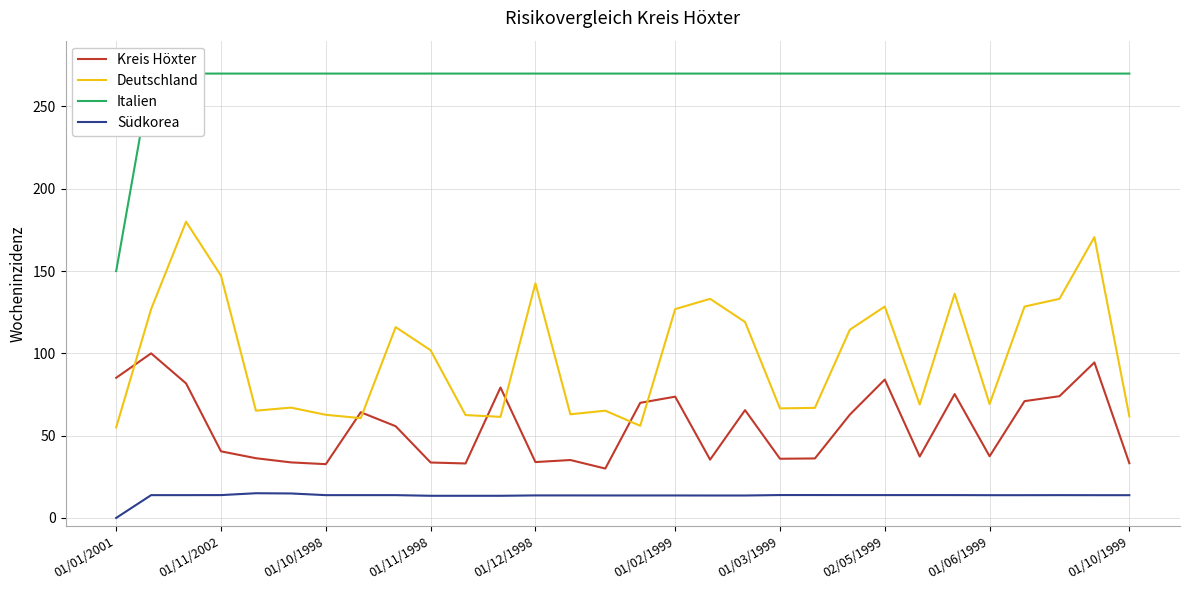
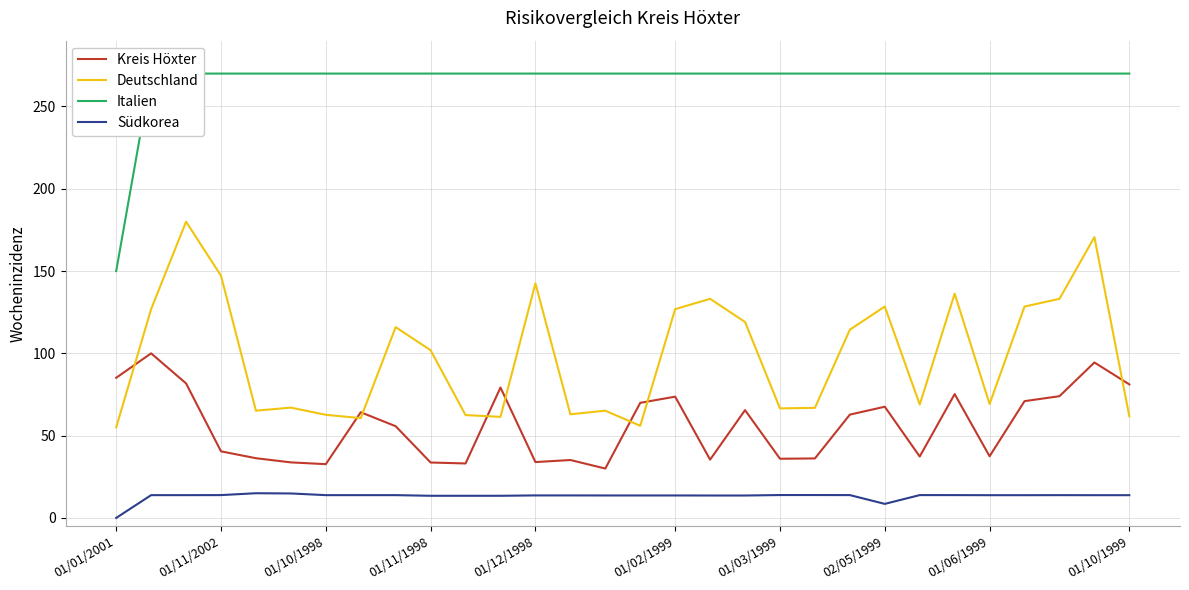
Kreis Höxter, 02/05/1999: 84 -> 68
Südkorea, 02/05/1999: 14 -> 9
Kreis Höxter, 01/10/1999: 33 -> 81
